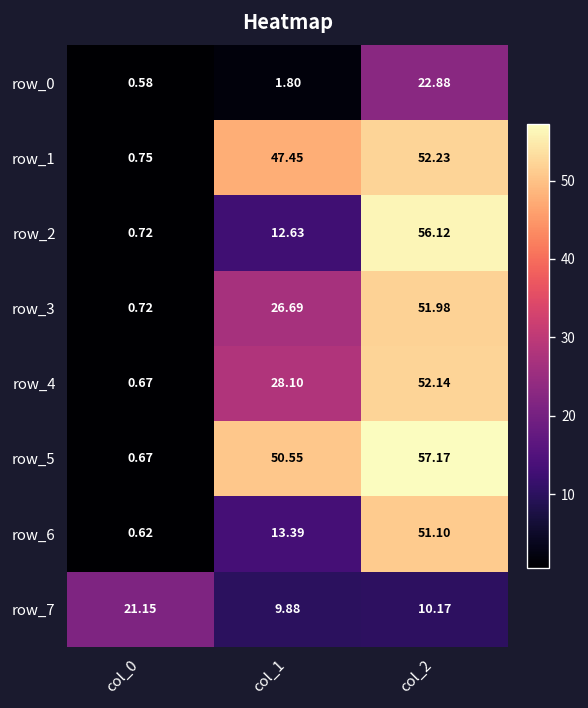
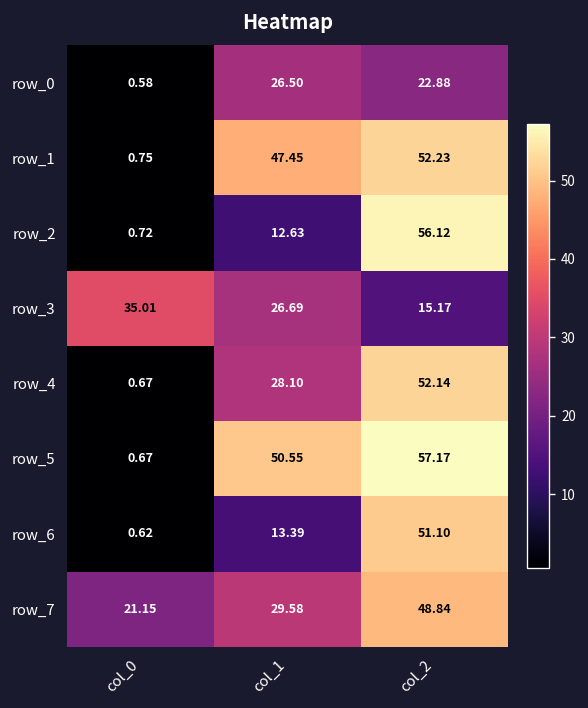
row_0, col_1: 1.80 -> 26.50
row_3, col_0: 0.72 -> 35.01
row_3, col_2: 51.98 -> 15.17
row_7, col_1: 9.88 -> 29.58
row_7, col_2: 10.17 -> 48.84
